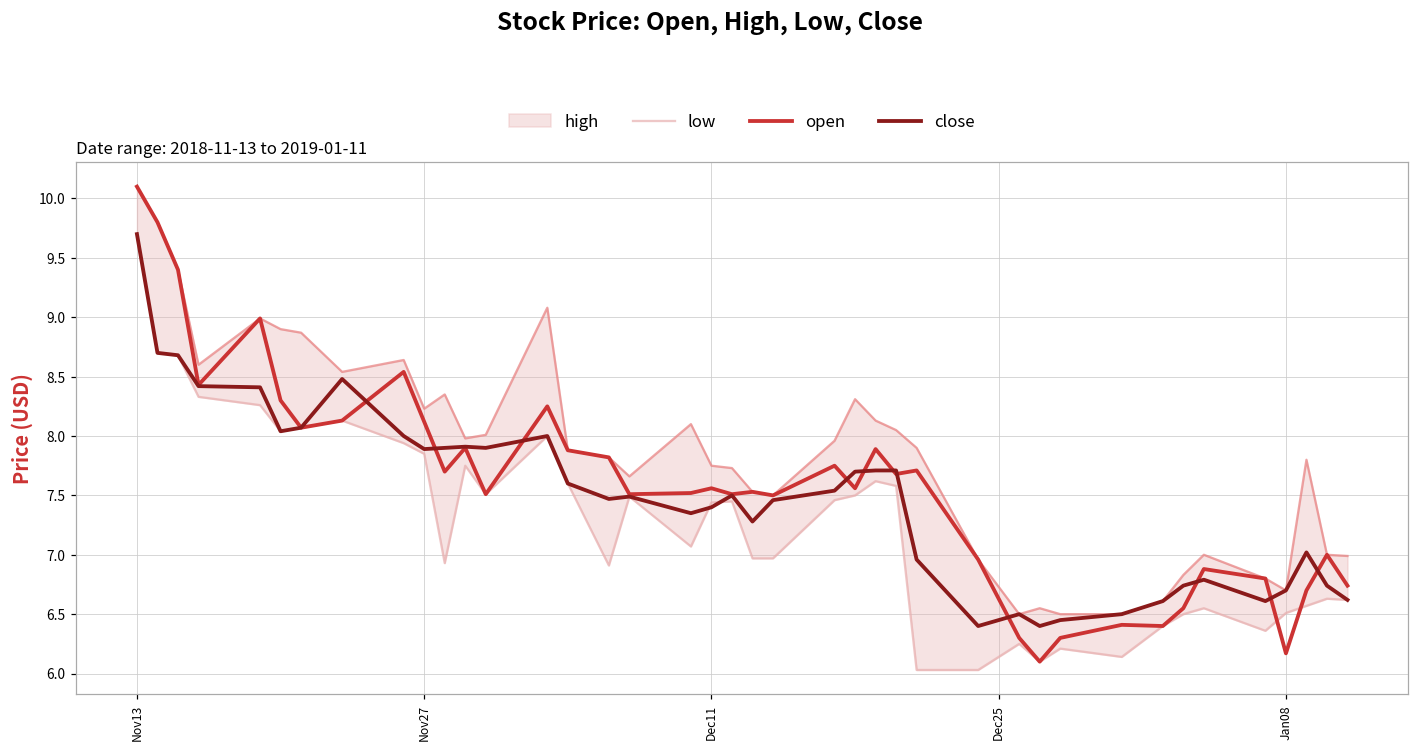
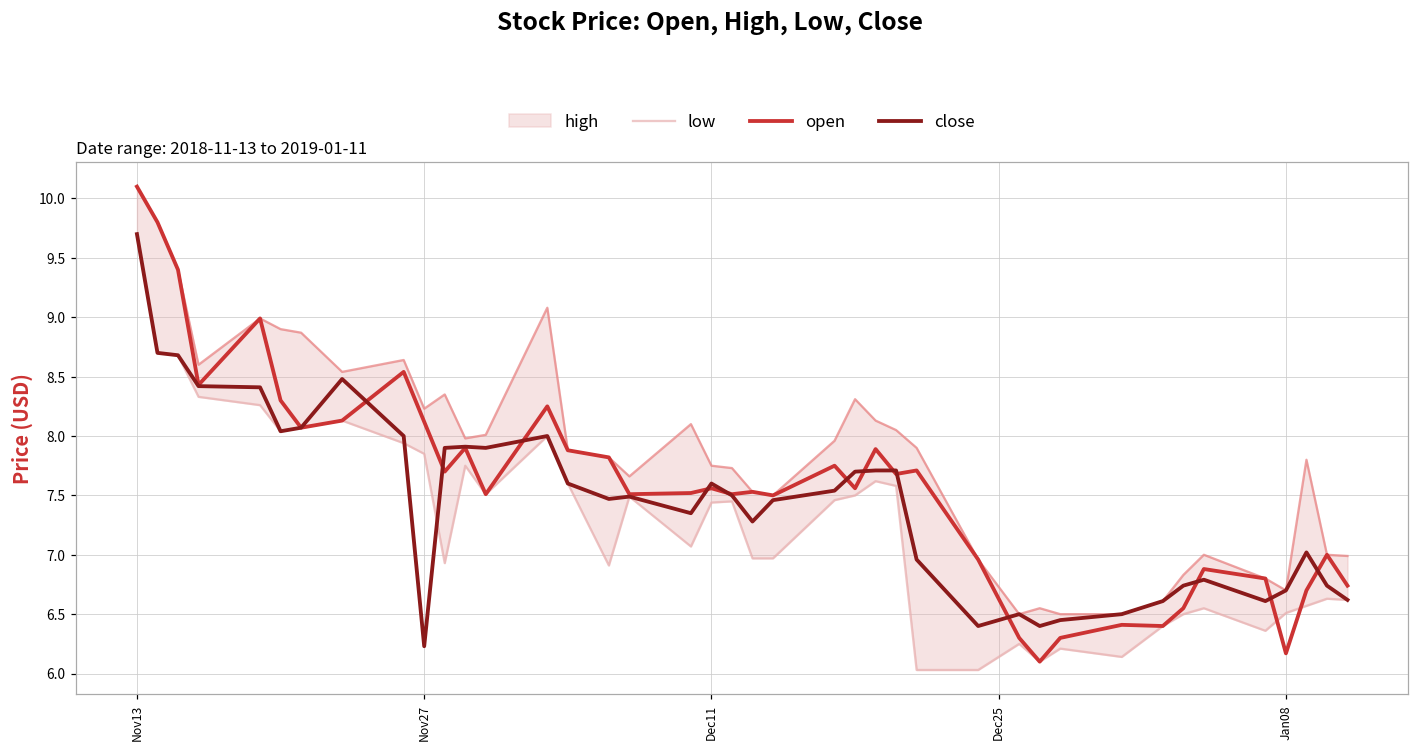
close, Nov27: 7.89 -> 6.23
close, Dec11: 7.4 -> 7.6
